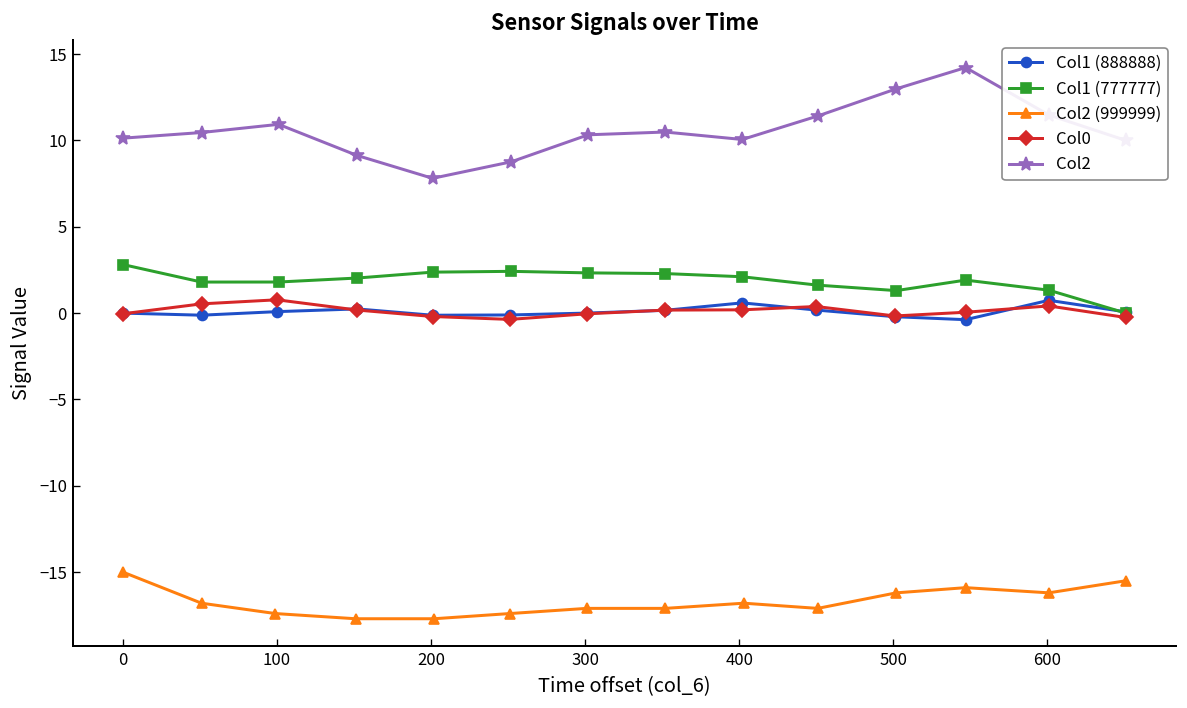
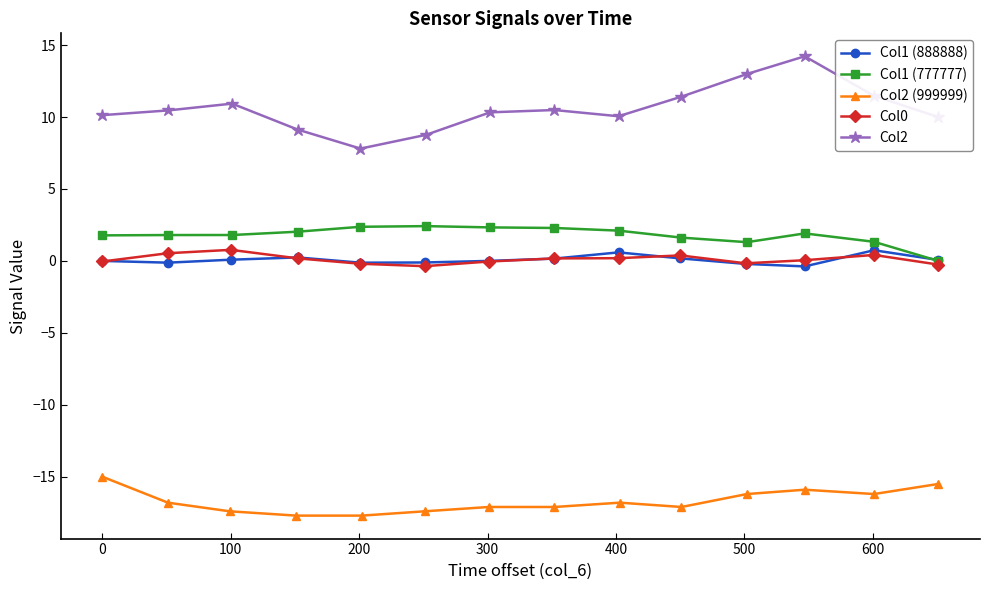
Col1 (777777), 0: 2.8 -> 1.8
